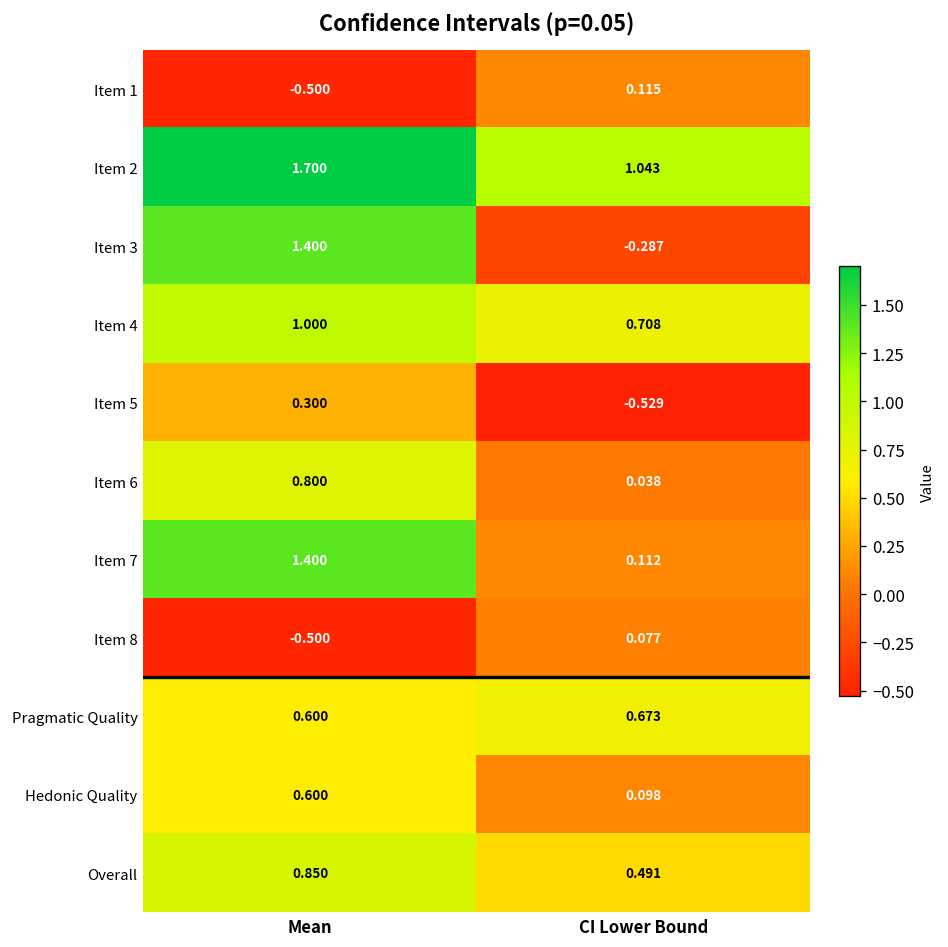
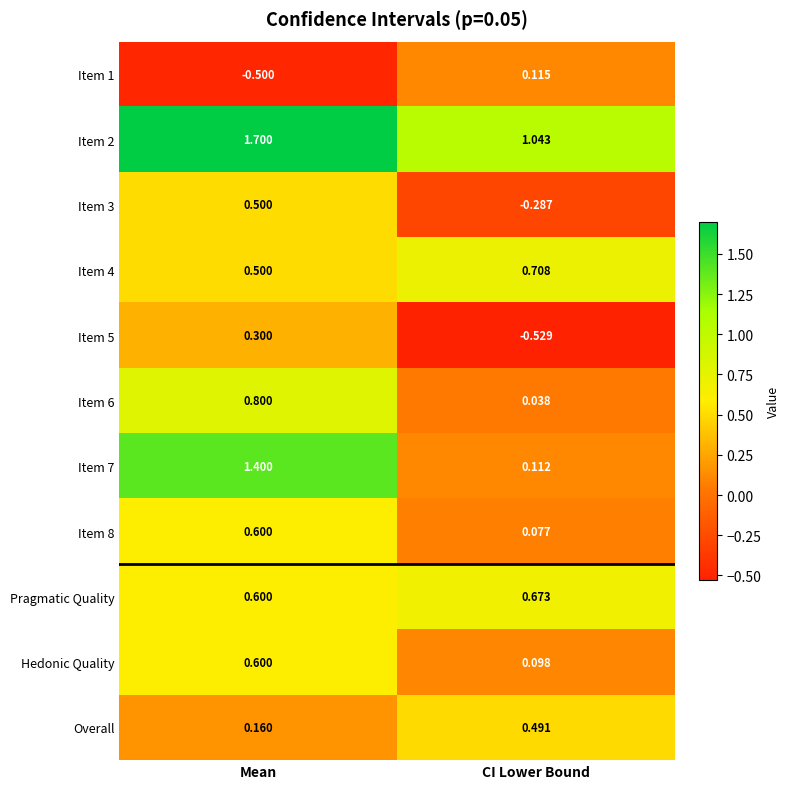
Item 3, Mean: 1.400 -> 0.500
Item 4, Mean: 1.000 -> 0.500
Item 8, Mean: -0.500 -> 0.600
Overall, Mean: 0.850 -> 0.160
